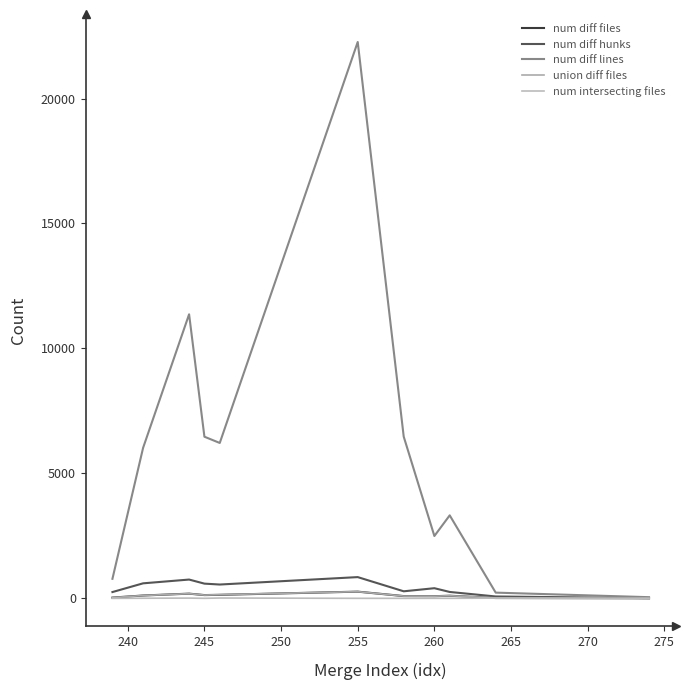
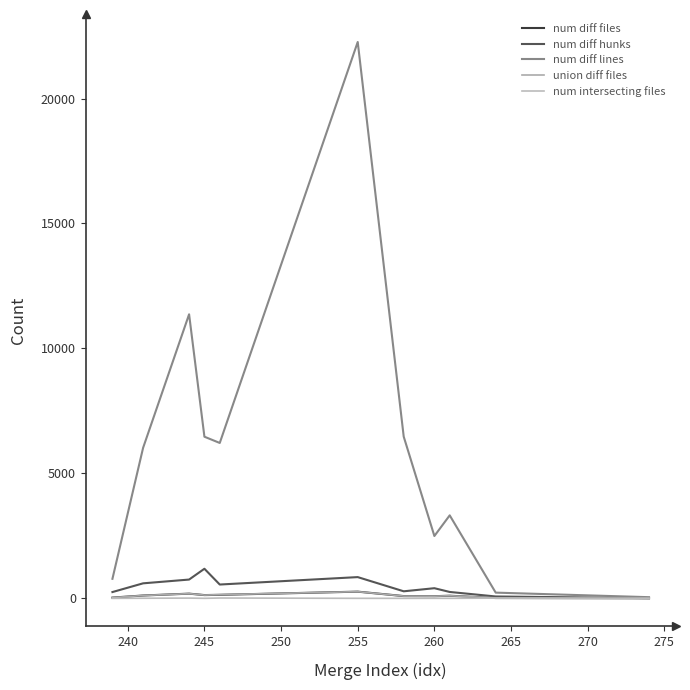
num diff hunks, 245: 600 -> 1200
